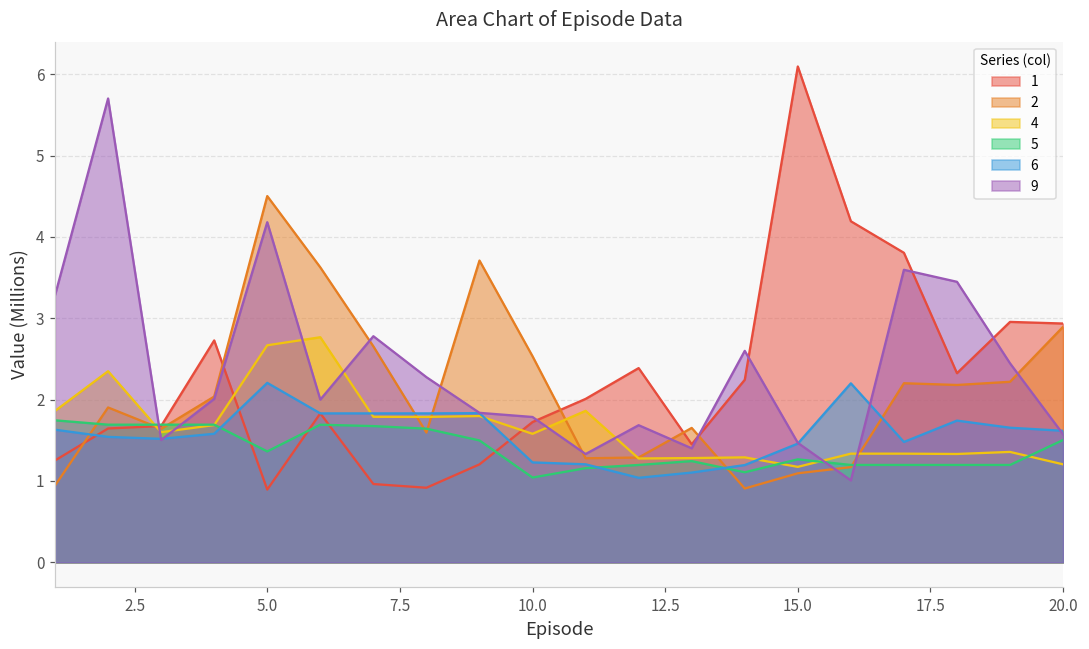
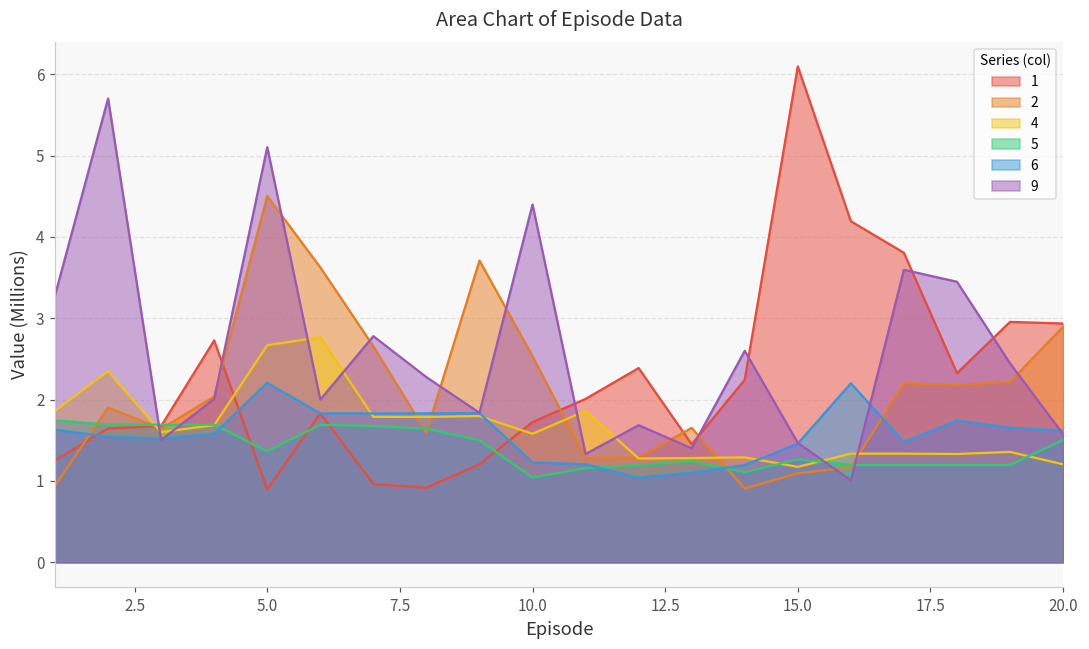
9, 5.0: 4.2 -> 5.1
9, 10.0: 1.8 -> 4.4
